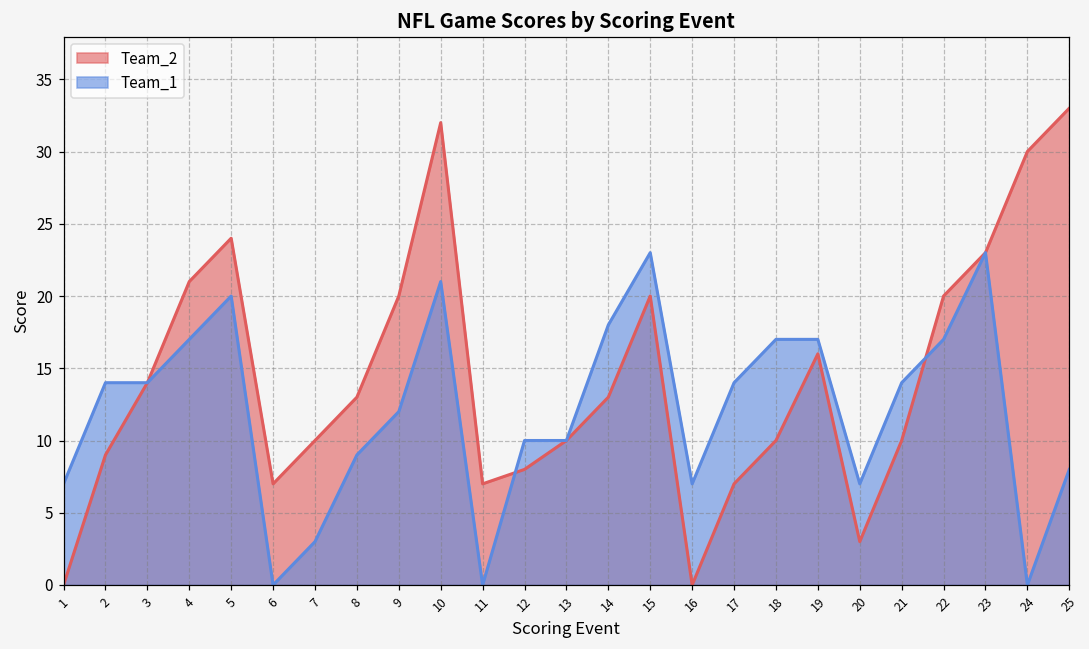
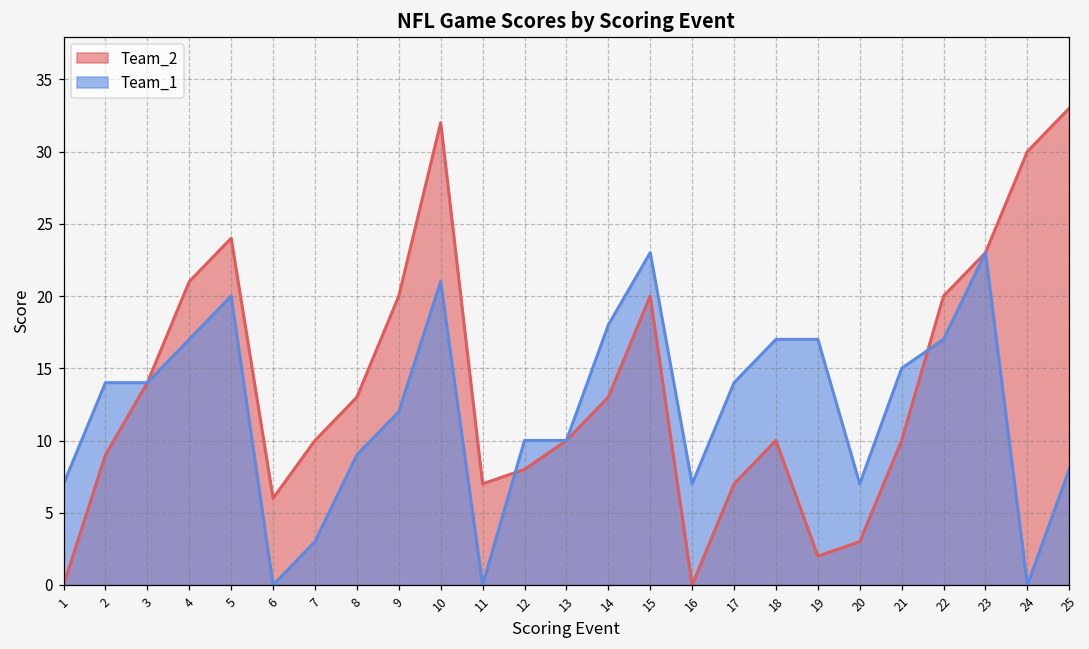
Team_2, 6: 7 -> 6
Team_2, 19: 16 -> 2
Team_1, 21: 14 -> 15
